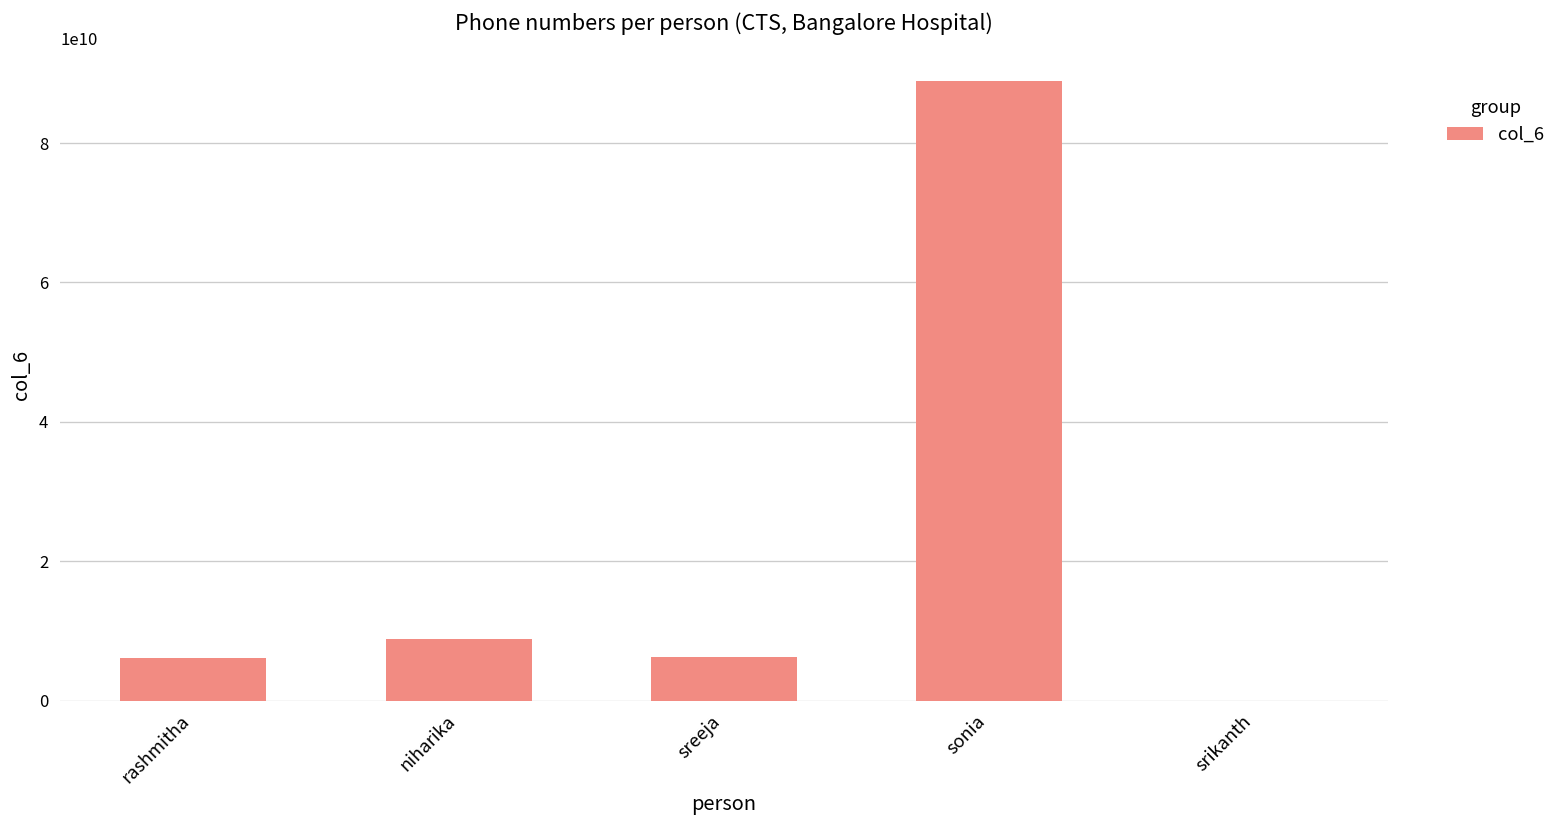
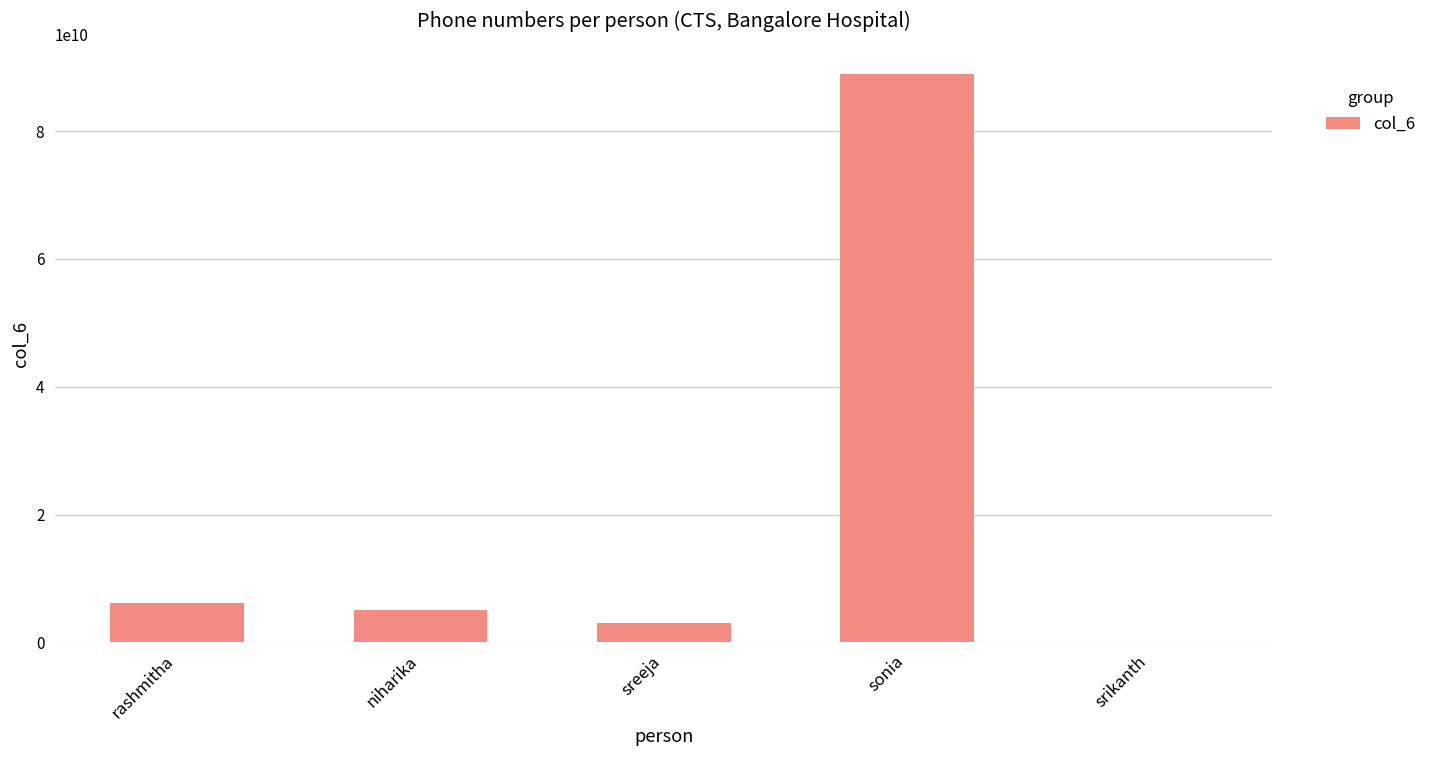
niharika: 9000000000 -> 5000000000
sreeja: 6000000000 -> 3000000000
